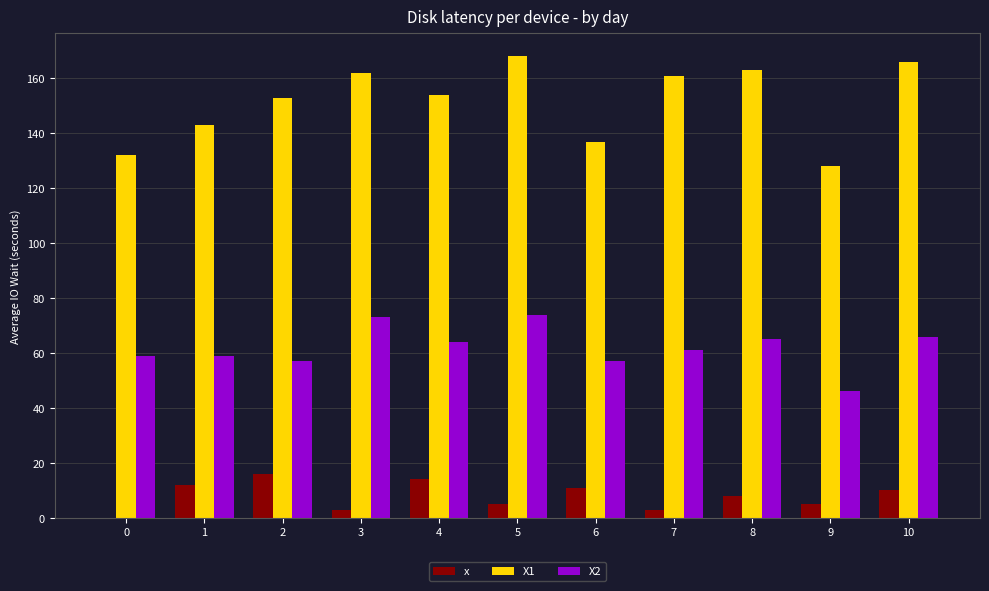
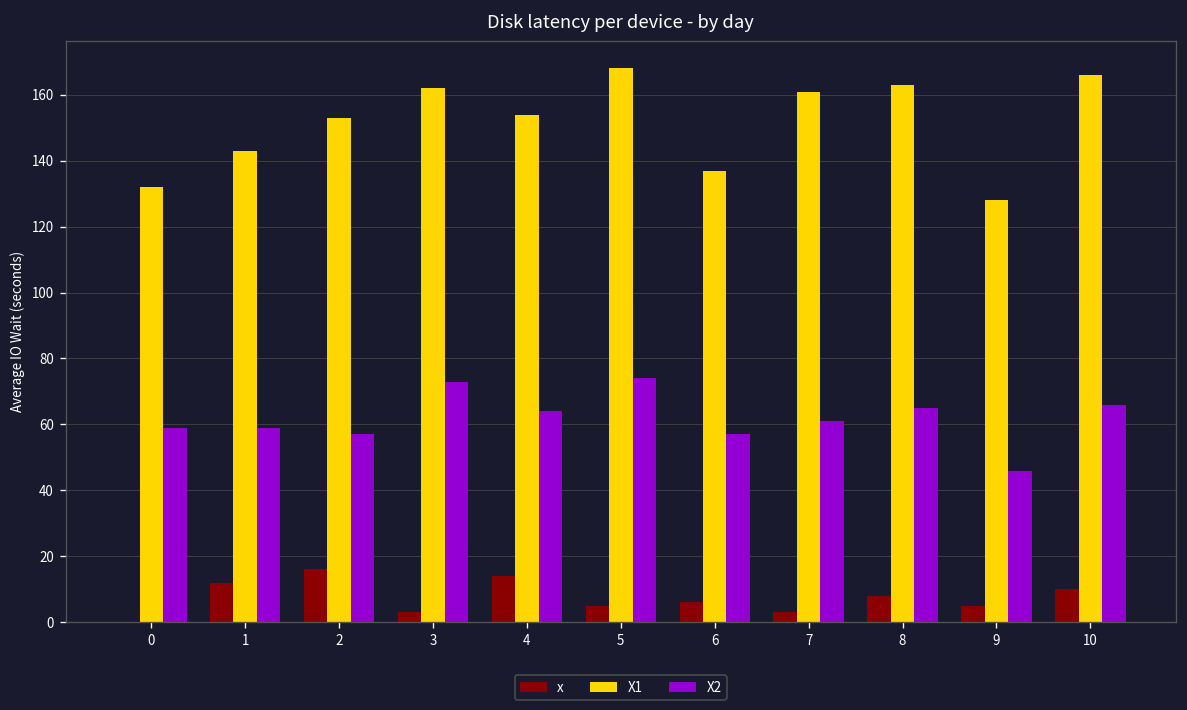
x, 6: 11 -> 6
